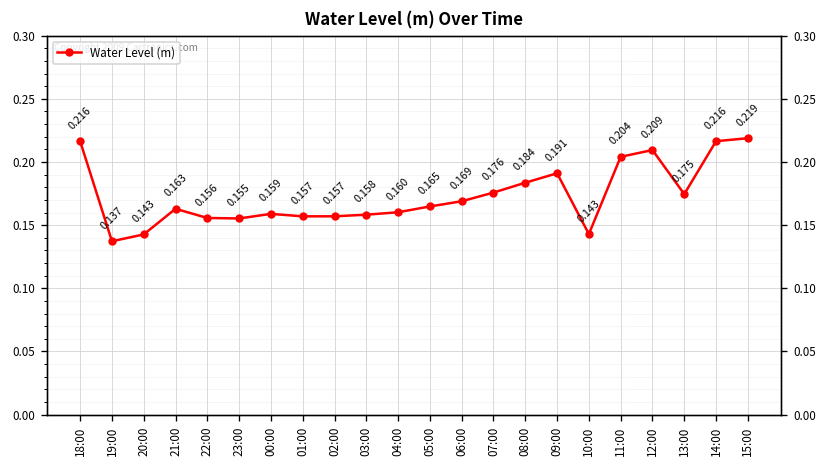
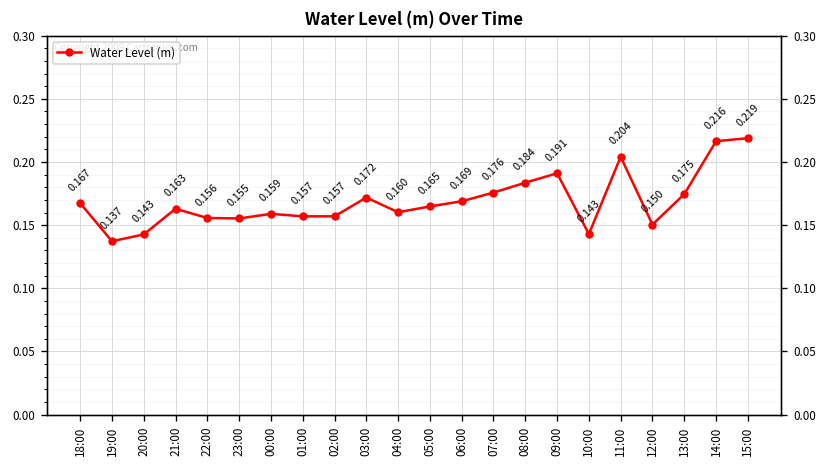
18:00: 0.216 -> 0.167
03:00: 0.158 -> 0.172
12:00: 0.209 -> 0.150
